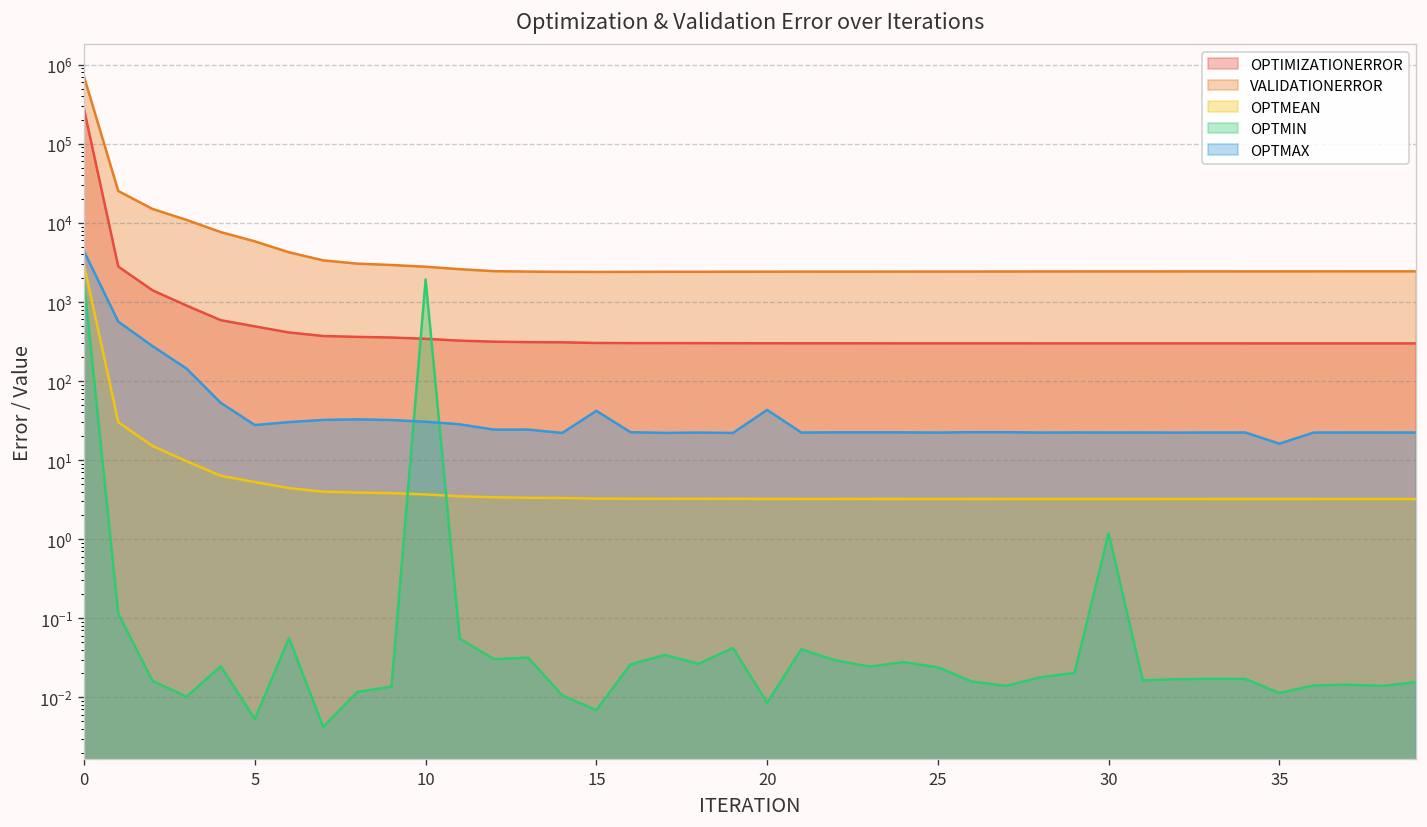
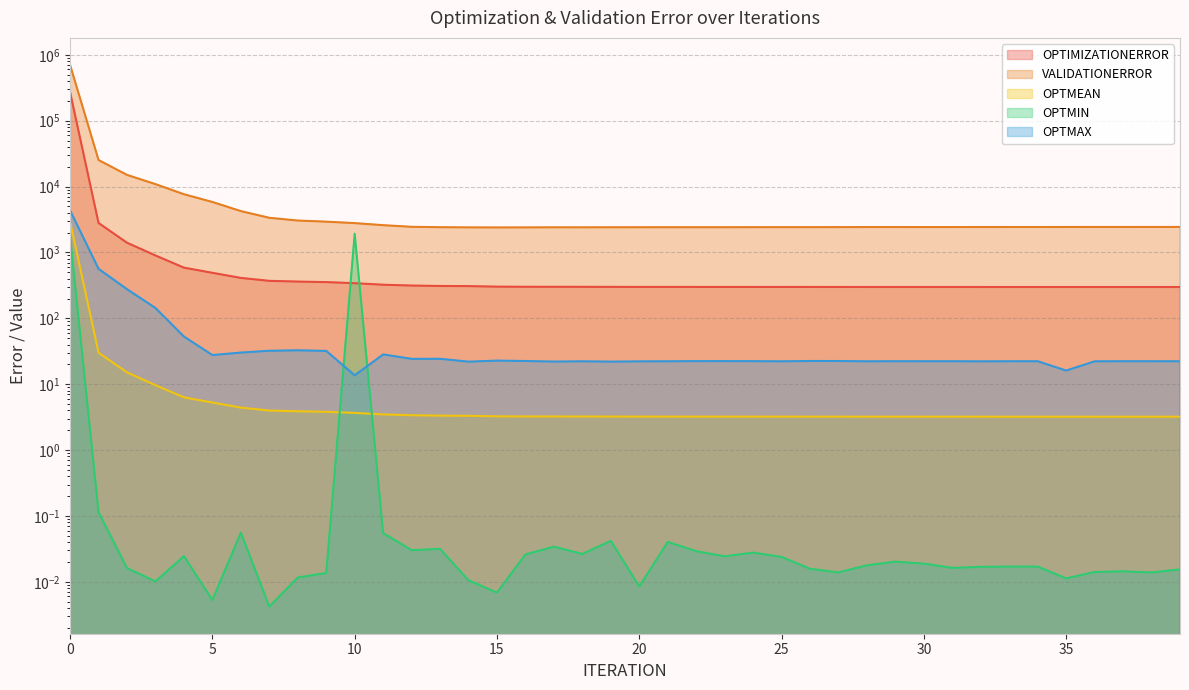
OPTMAX, 10: 30 -> 14
OPTMAX, 15: 40 -> 23
OPTMAX, 20: 40 -> 22
OPTMIN, 30: 1.2 -> 0.019
